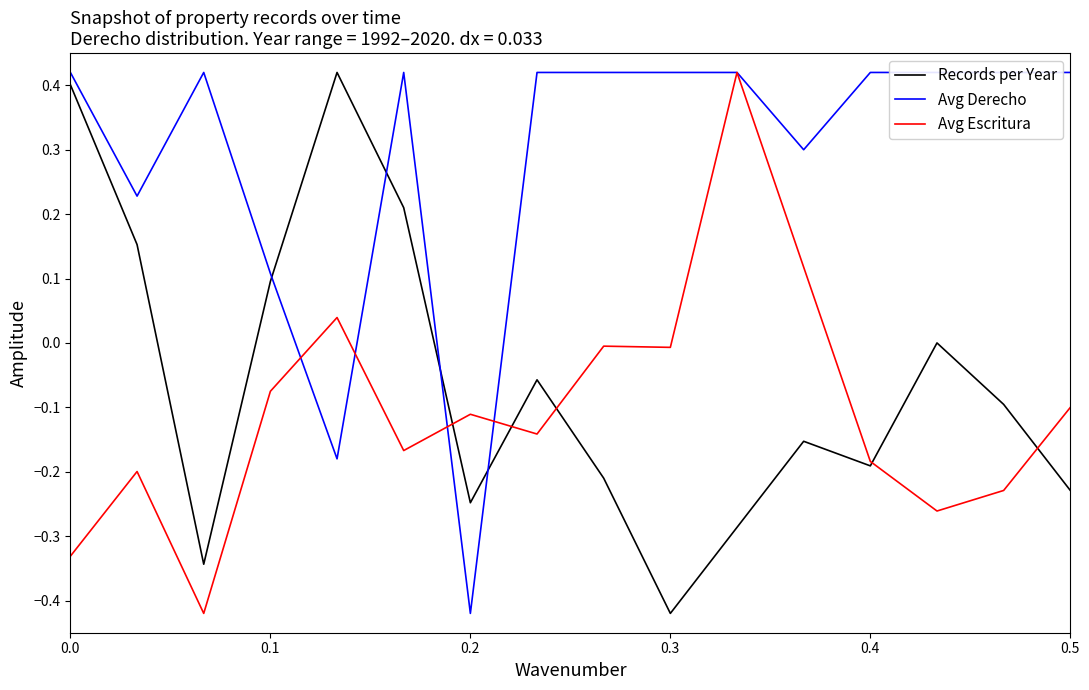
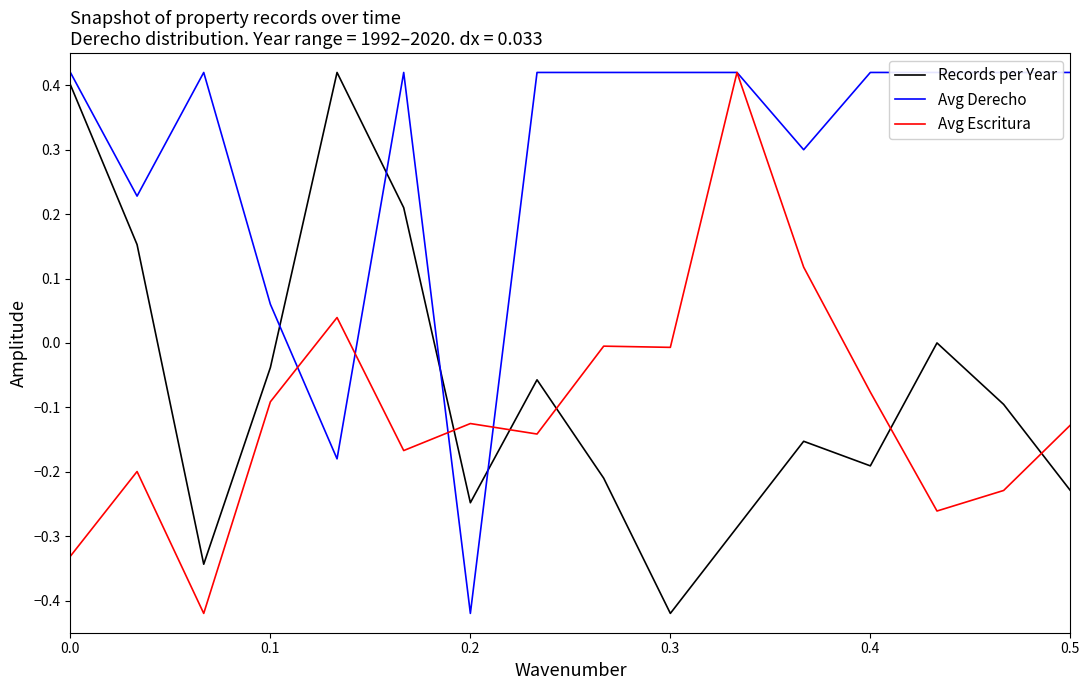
Records per Year, 0.1: 0.10 -> -0.04
Avg Derecho, 0.1: 0.11 -> 0.06
Avg Escritura, 0.1: -0.08 -> -0.09
Avg Escritura, 0.2: -0.11 -> -0.13
Avg Escritura, 0.4: -0.18 -> -0.08
Avg Escritura, 0.5: -0.10 -> -0.13
